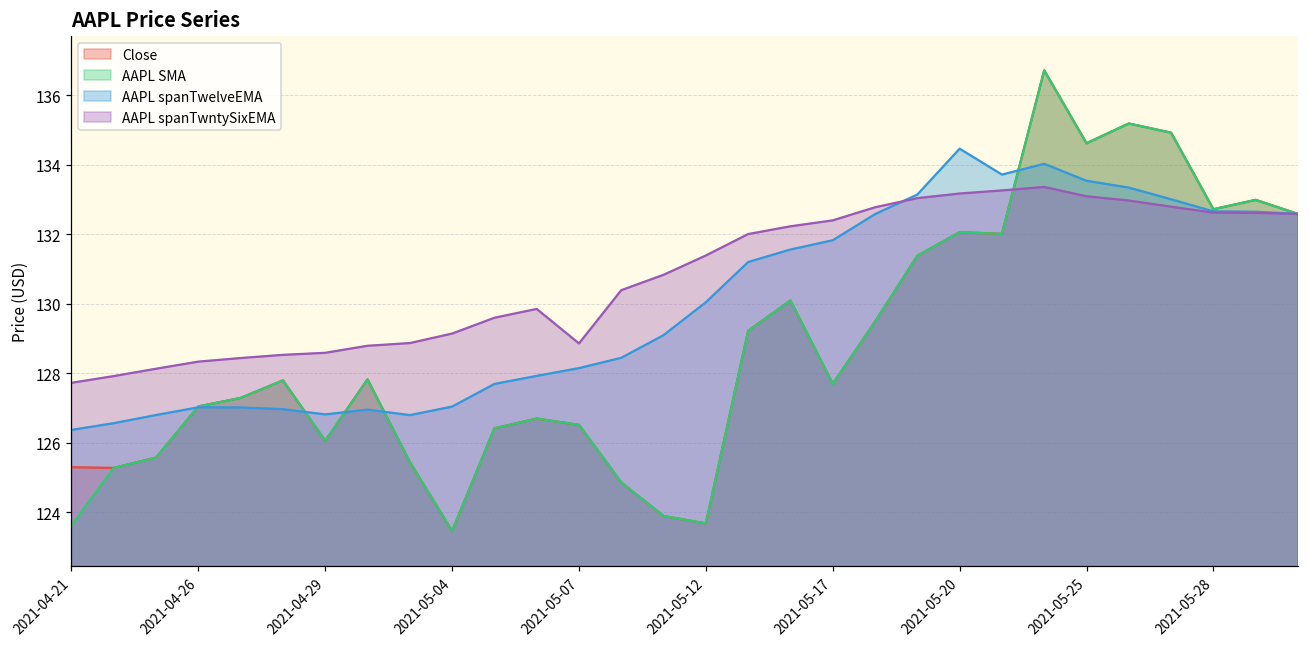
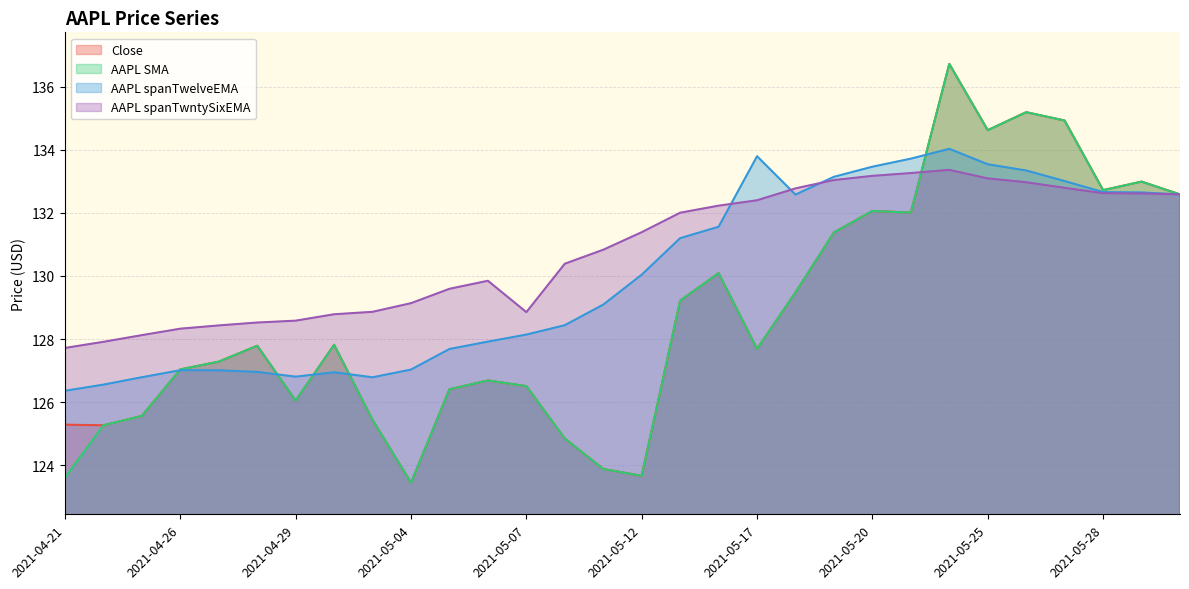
AAPL spanTwelveEMA, 2021-05-17: 131.8 -> 133.8
AAPL spanTwelveEMA, 2021-05-20: 134.5 -> 133.5
